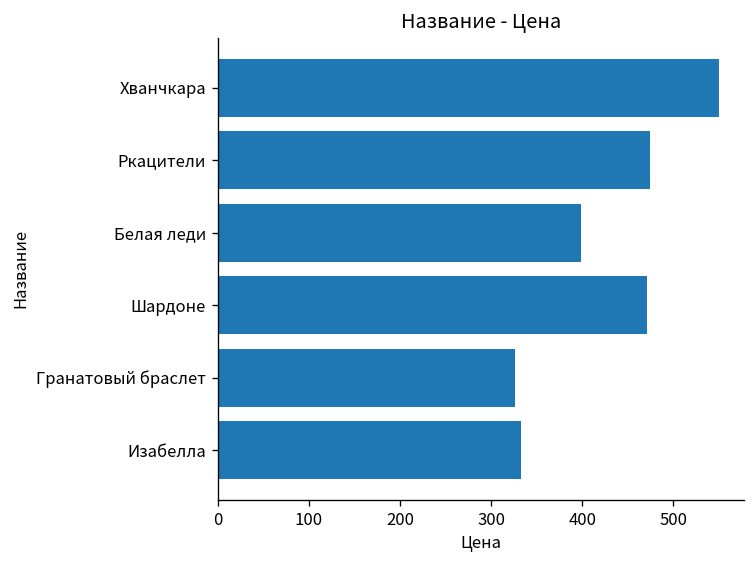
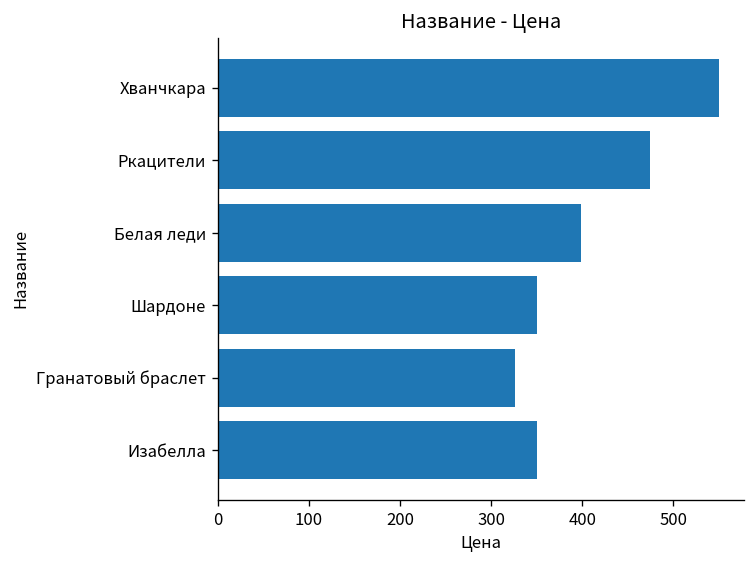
Шардоне: 470 -> 350
Изабелла: 330 -> 350
